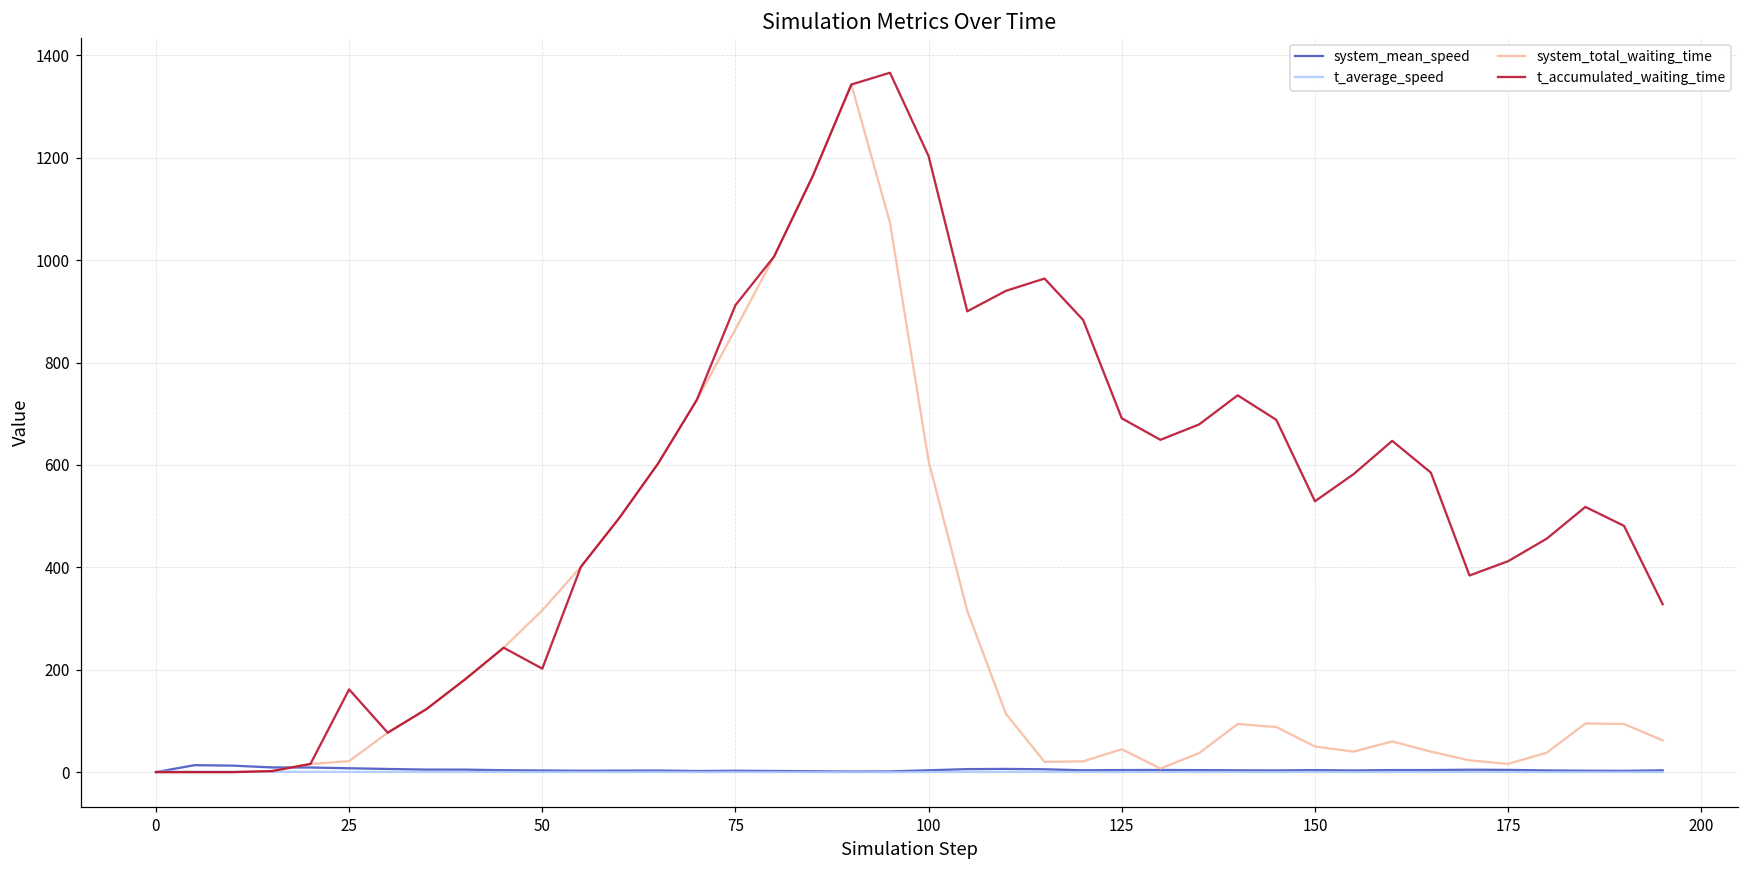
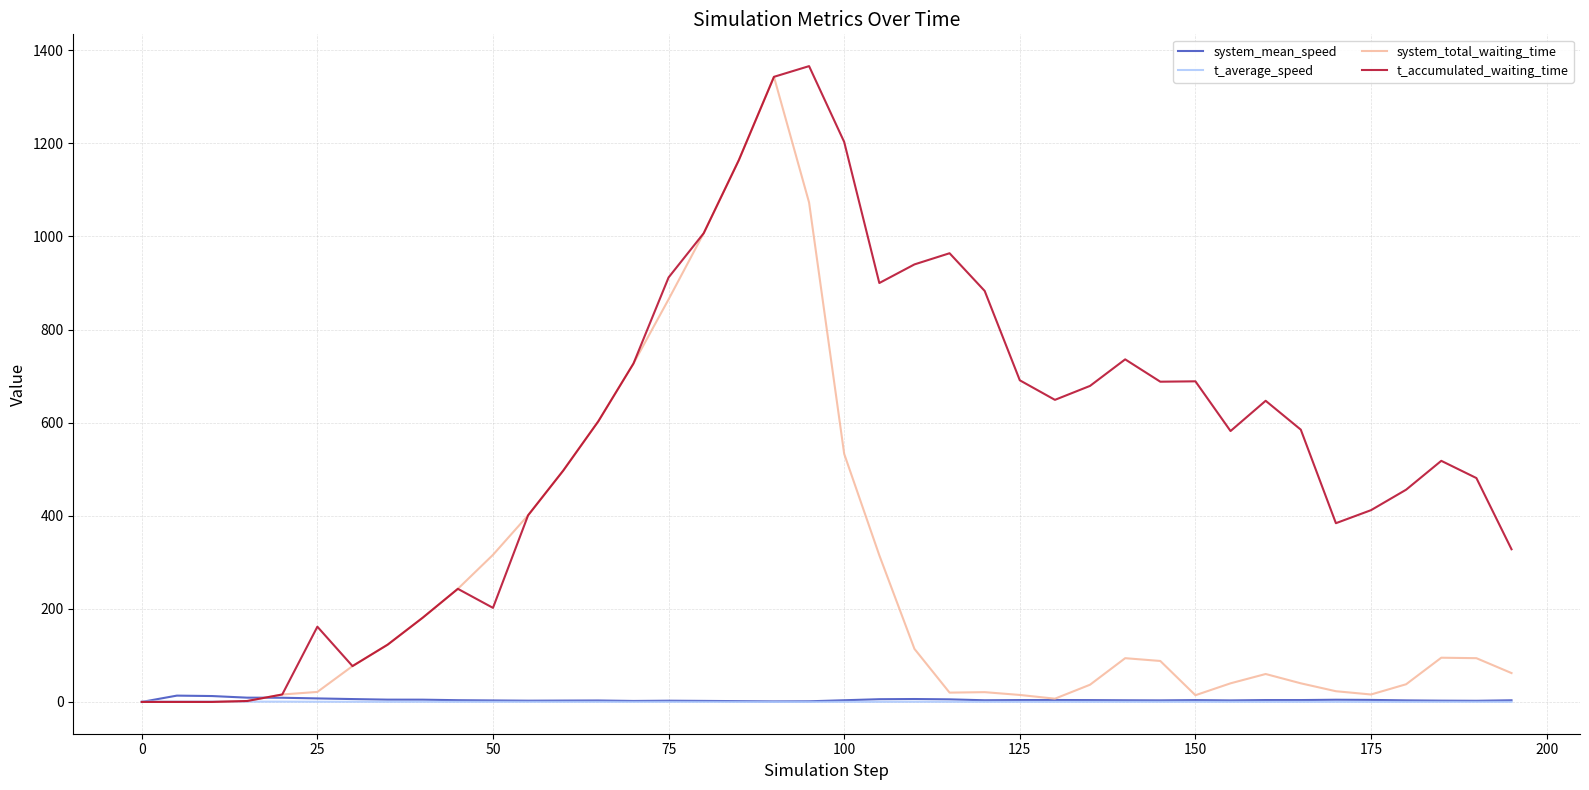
system_total_waiting_time, 100: 610 -> 530
system_total_waiting_time, 125: 40 -> 20
system_total_waiting_time, 150: 50 -> 10
t_accumulated_waiting_time, 150: 530 -> 690
